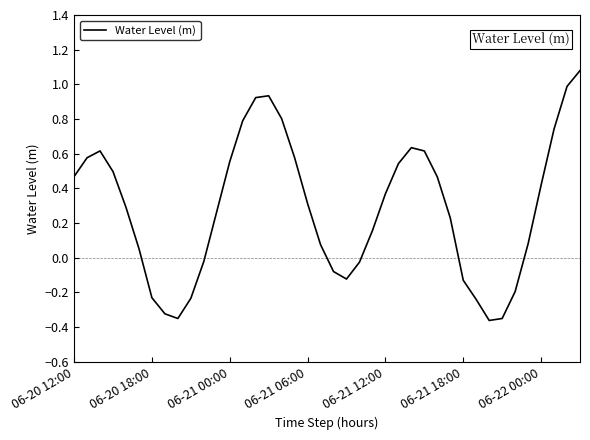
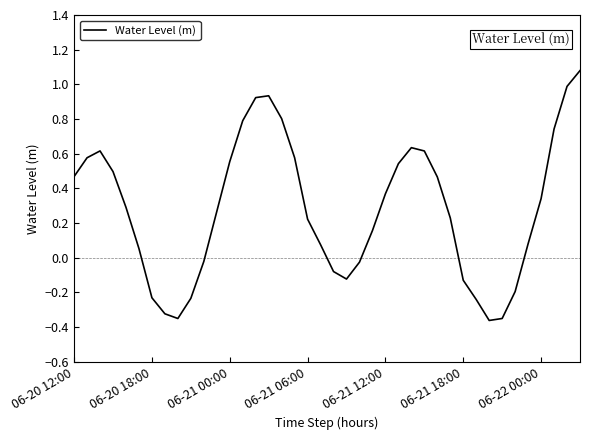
06-21 06:00: 0.31 -> 0.22
06-22 00:00: 0.42 -> 0.34
